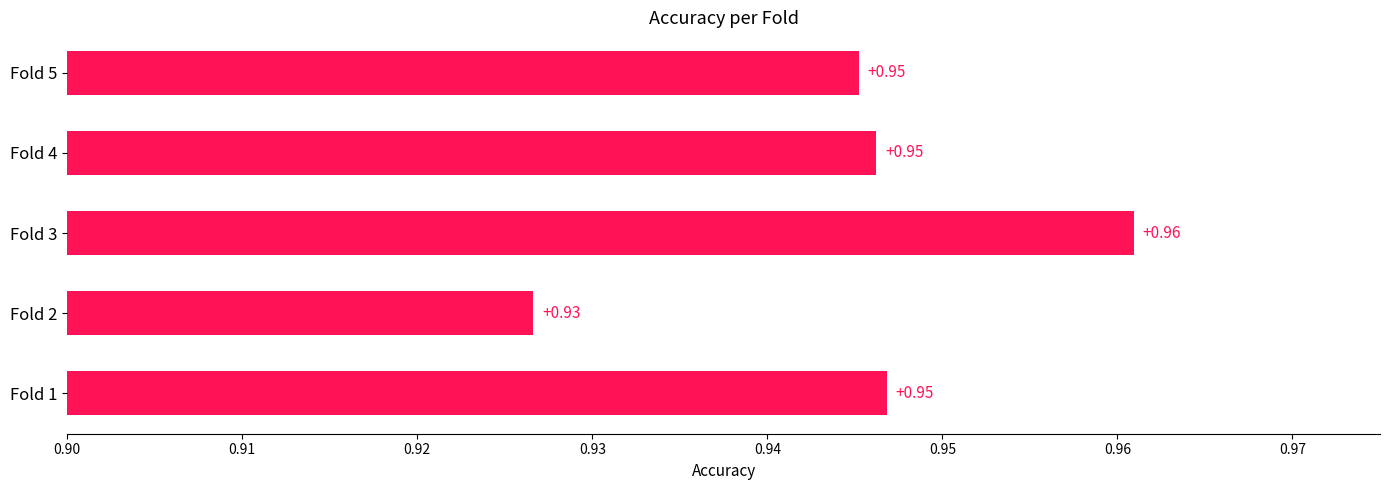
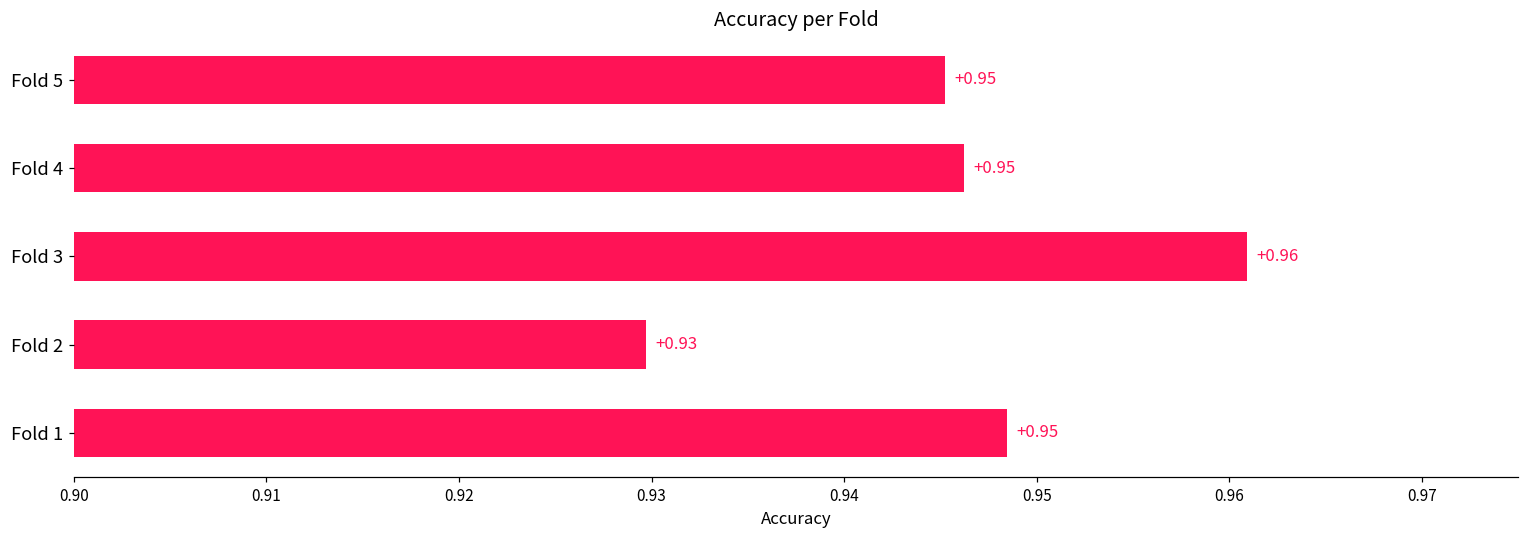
Fold 2: 0.9266 -> 0.9297
Fold 1: 0.9468 -> 0.9484
